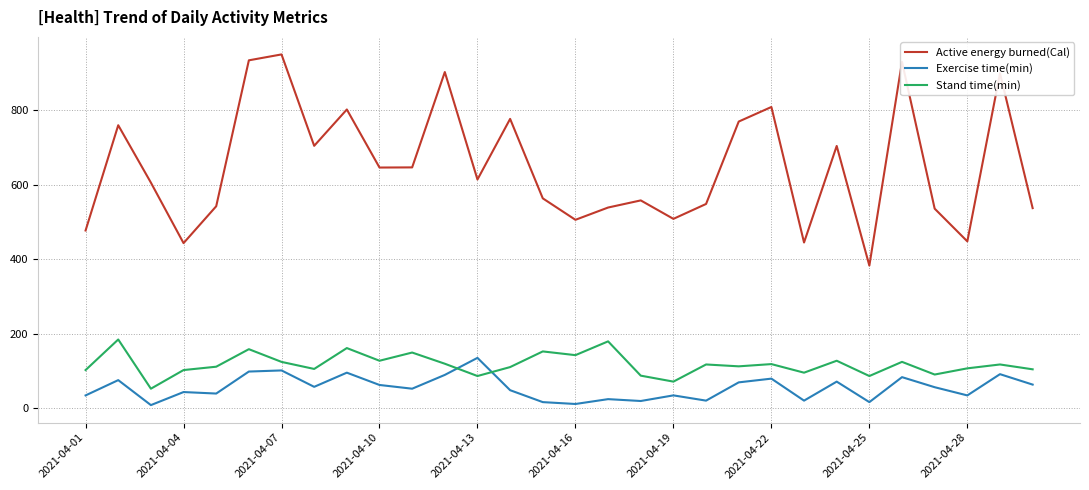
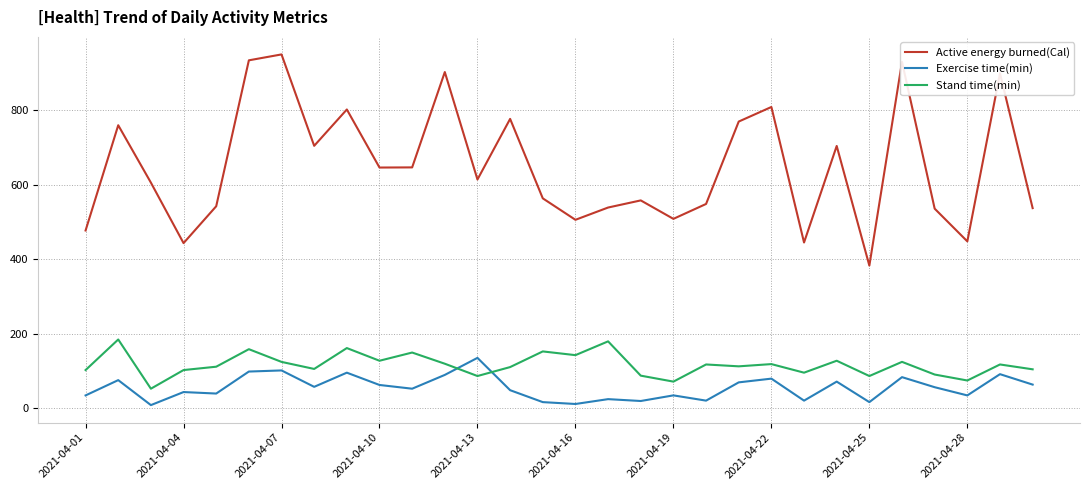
Stand time(min), 2021-04-28: 110 -> 80
